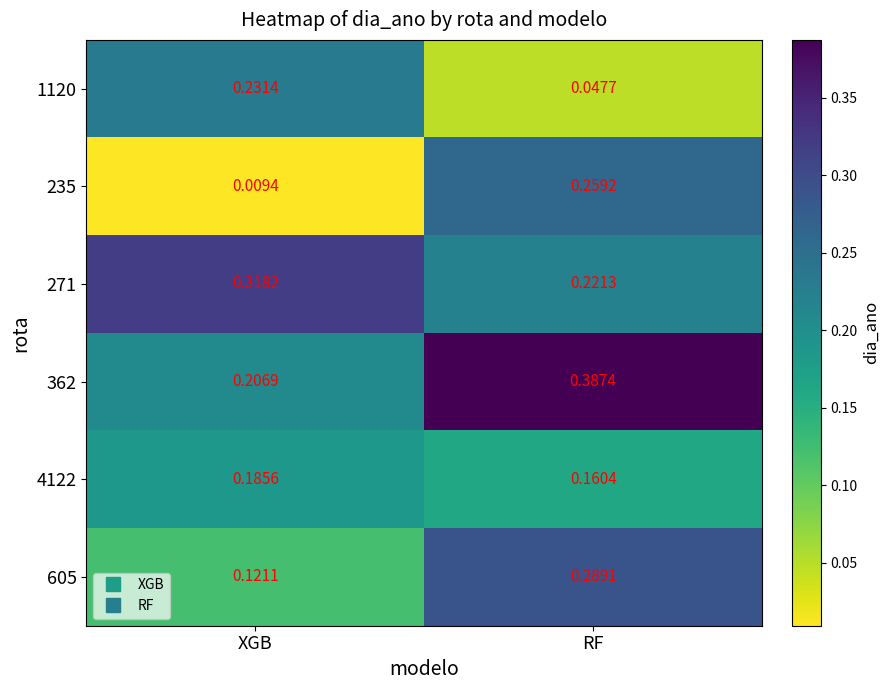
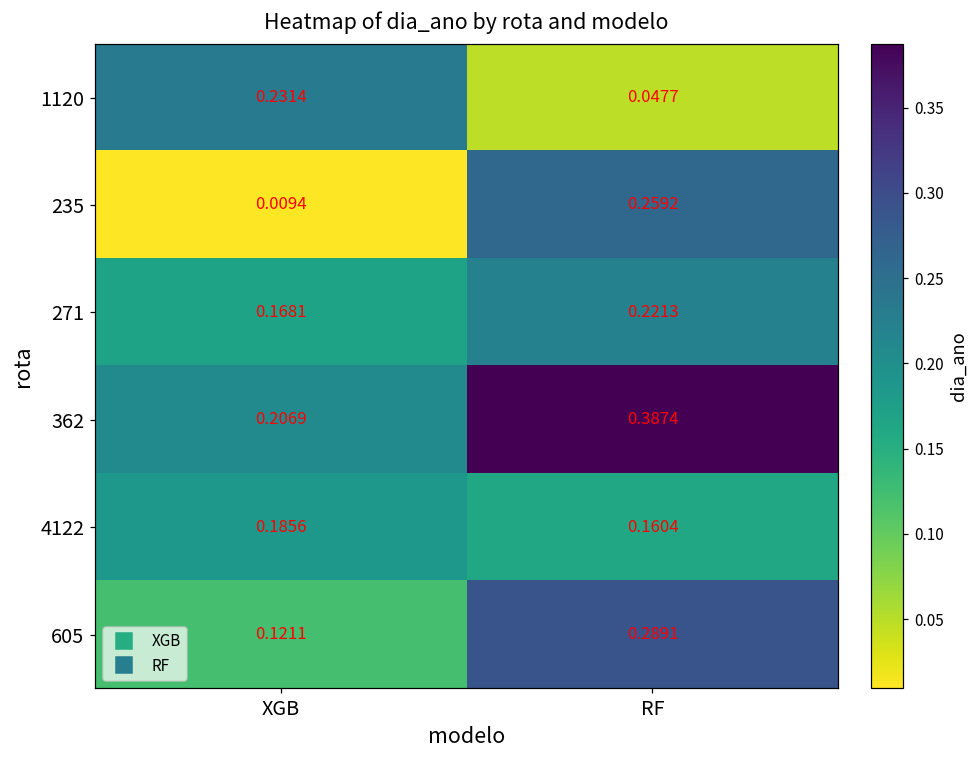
271, XGB: 0.3182 -> 0.1681
